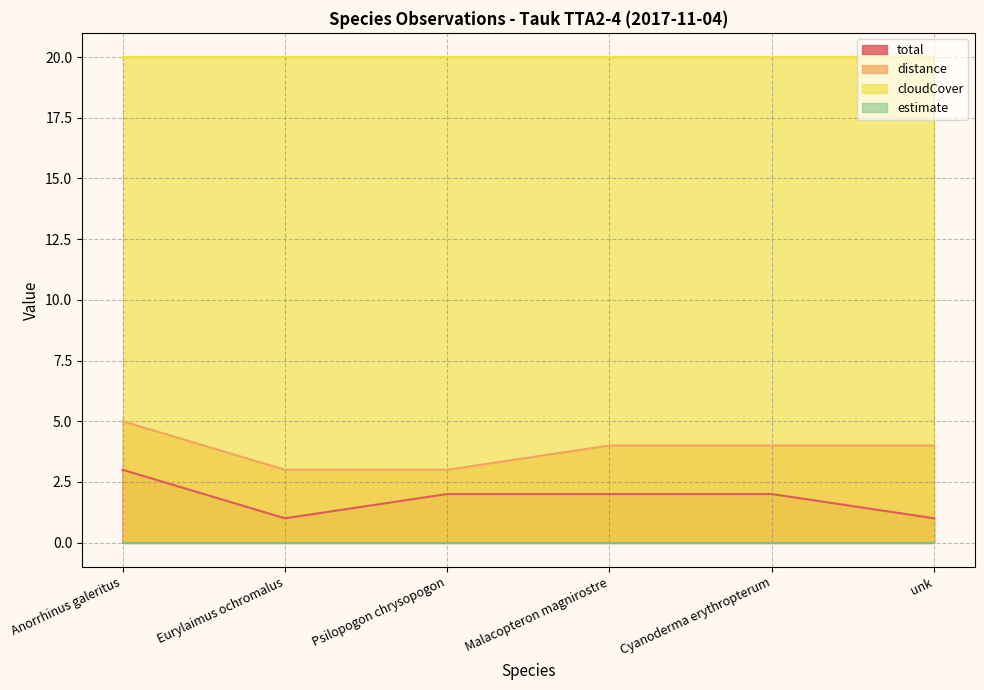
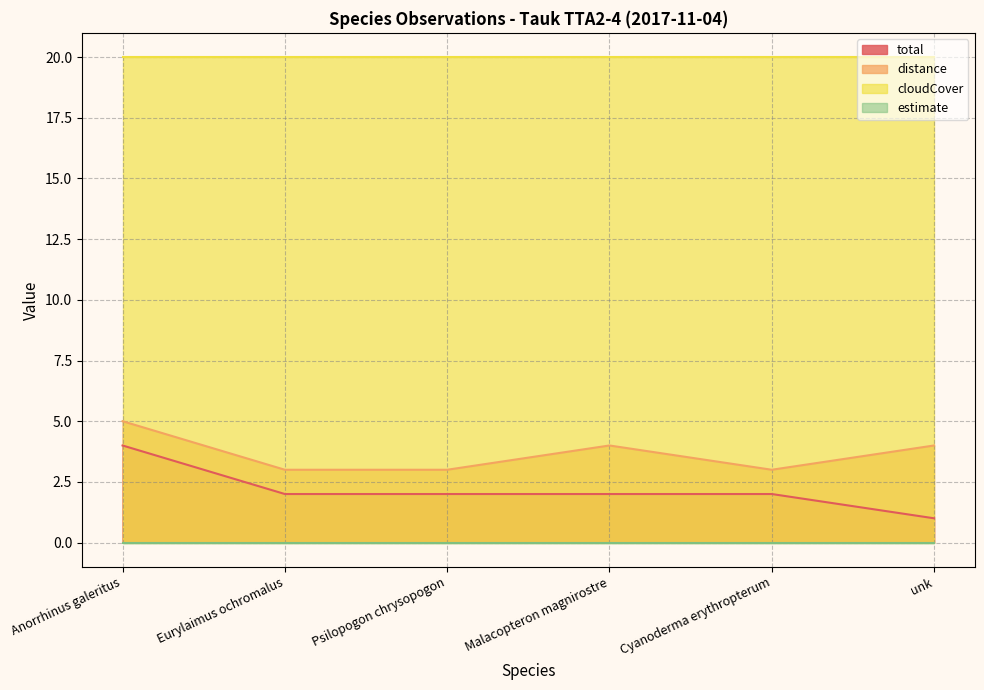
total, Anorrhinus galeritus: 3 -> 4
total, Eurylaimus ochromalus: 1 -> 2
distance, Cyanoderma erythropterum: 4 -> 3
